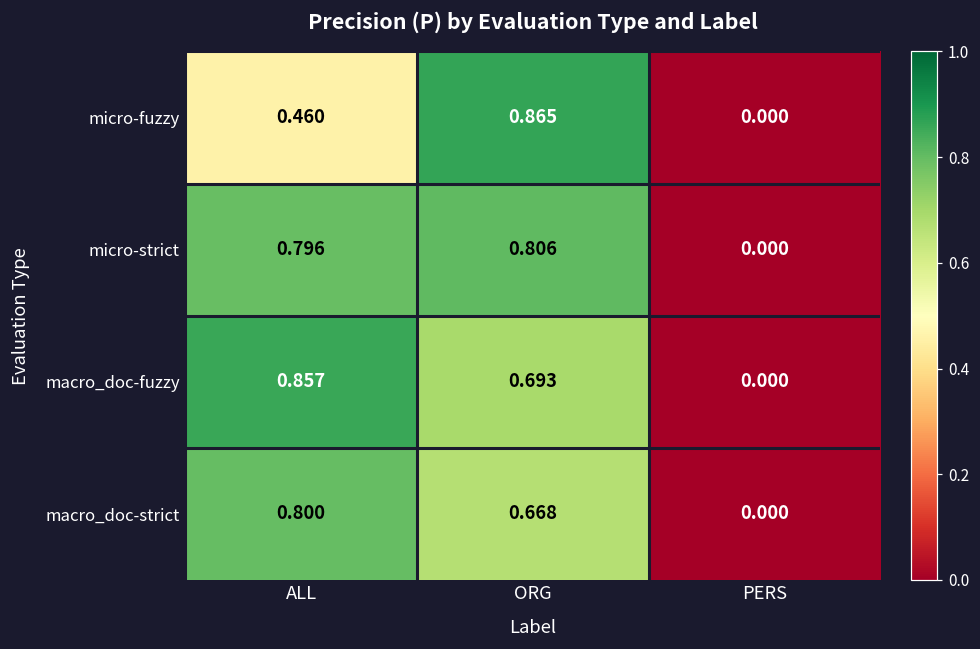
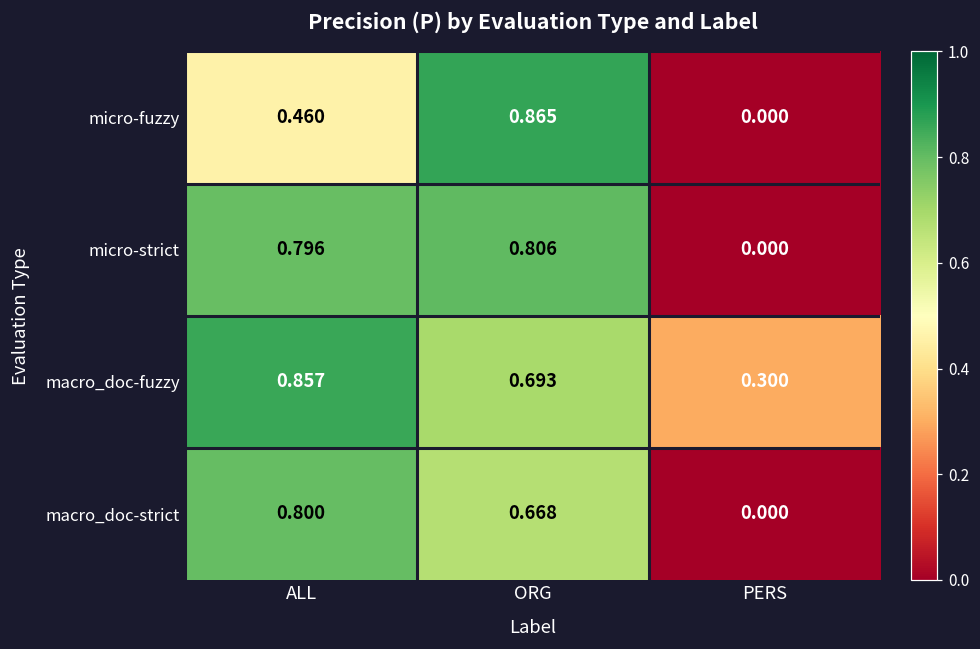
macro_doc-fuzzy, PERS: 0.000 -> 0.300
